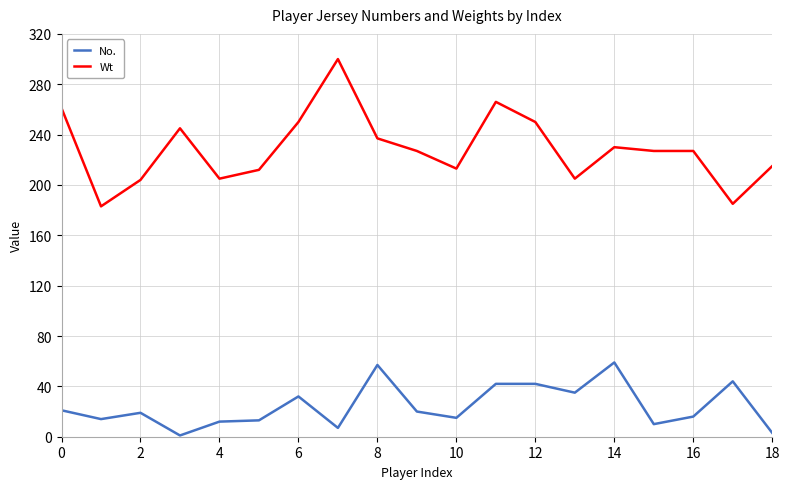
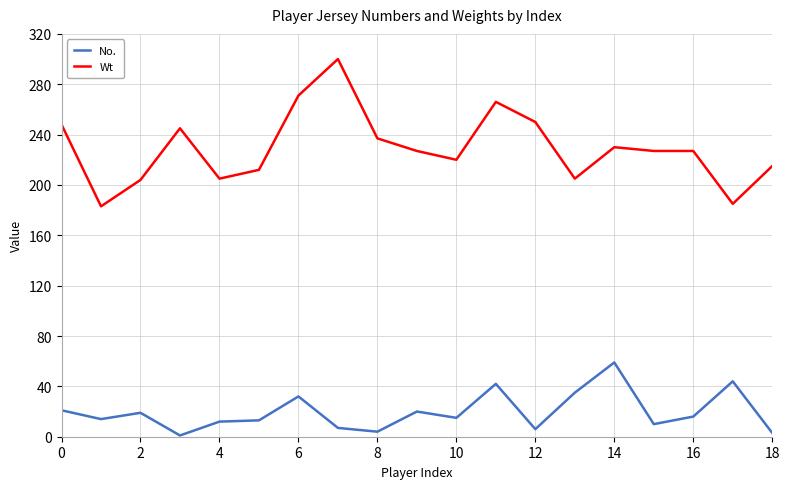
Wt, 0: 261 -> 248
Wt, 6: 250 -> 271
No., 8: 57 -> 4
Wt, 10: 213 -> 220
No., 12: 42 -> 6
